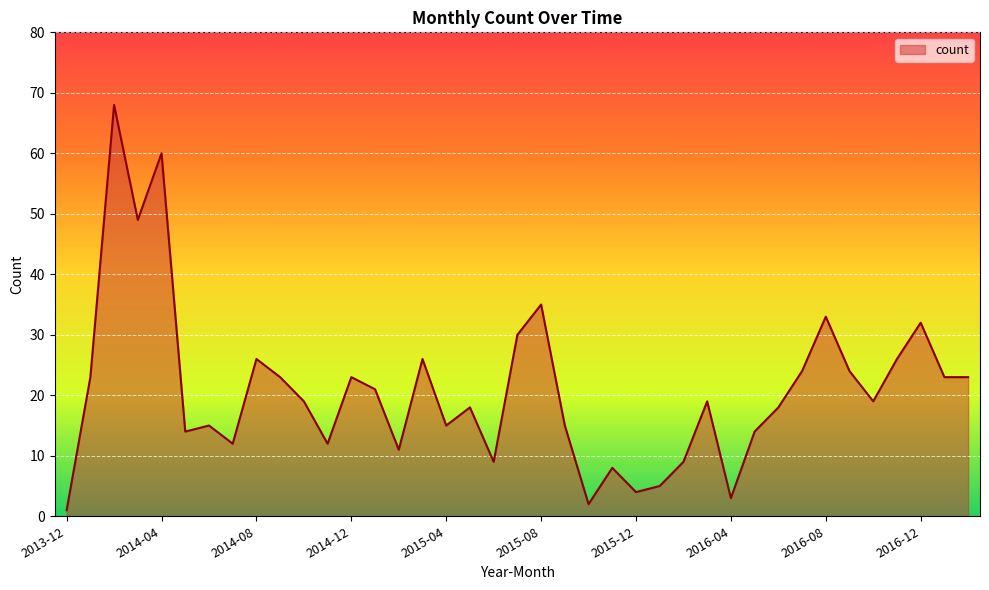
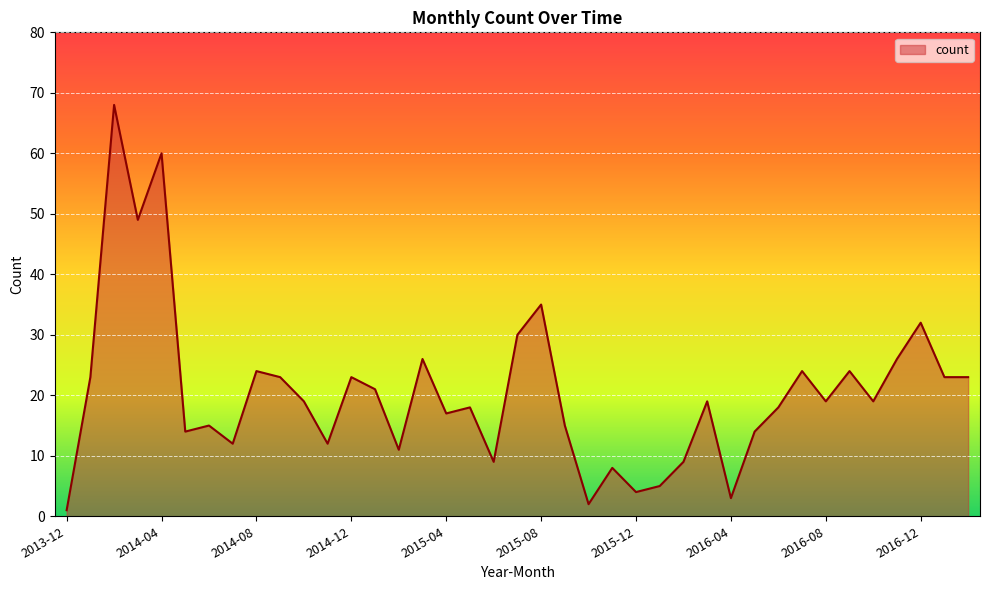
2014-08: 26 -> 24
2015-04: 15 -> 17
2016-08: 33 -> 19
